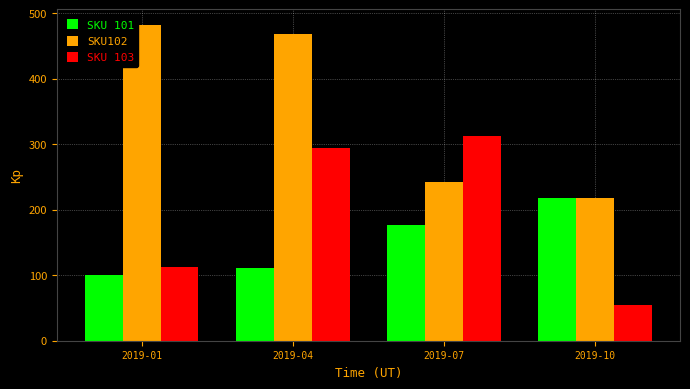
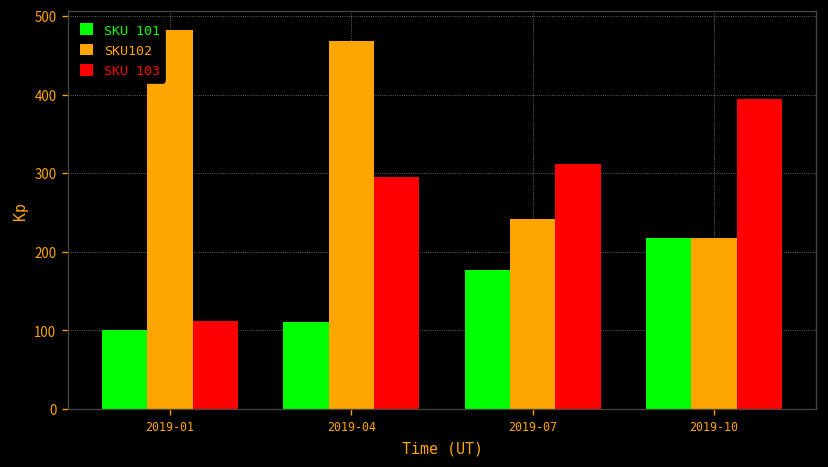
SKU 103, 2019-10: 60 -> 400
